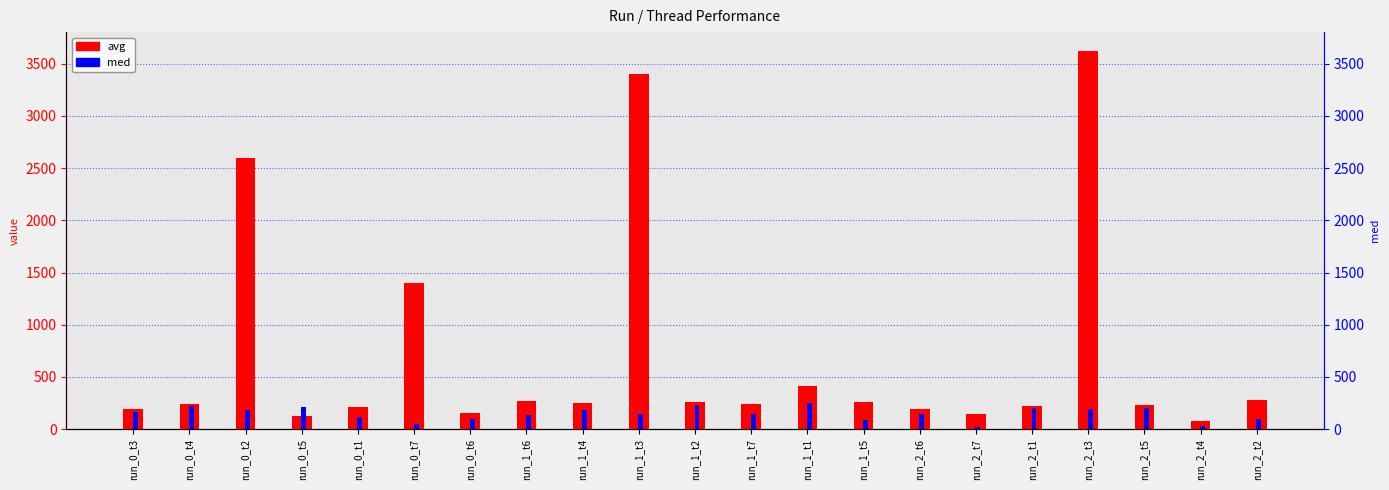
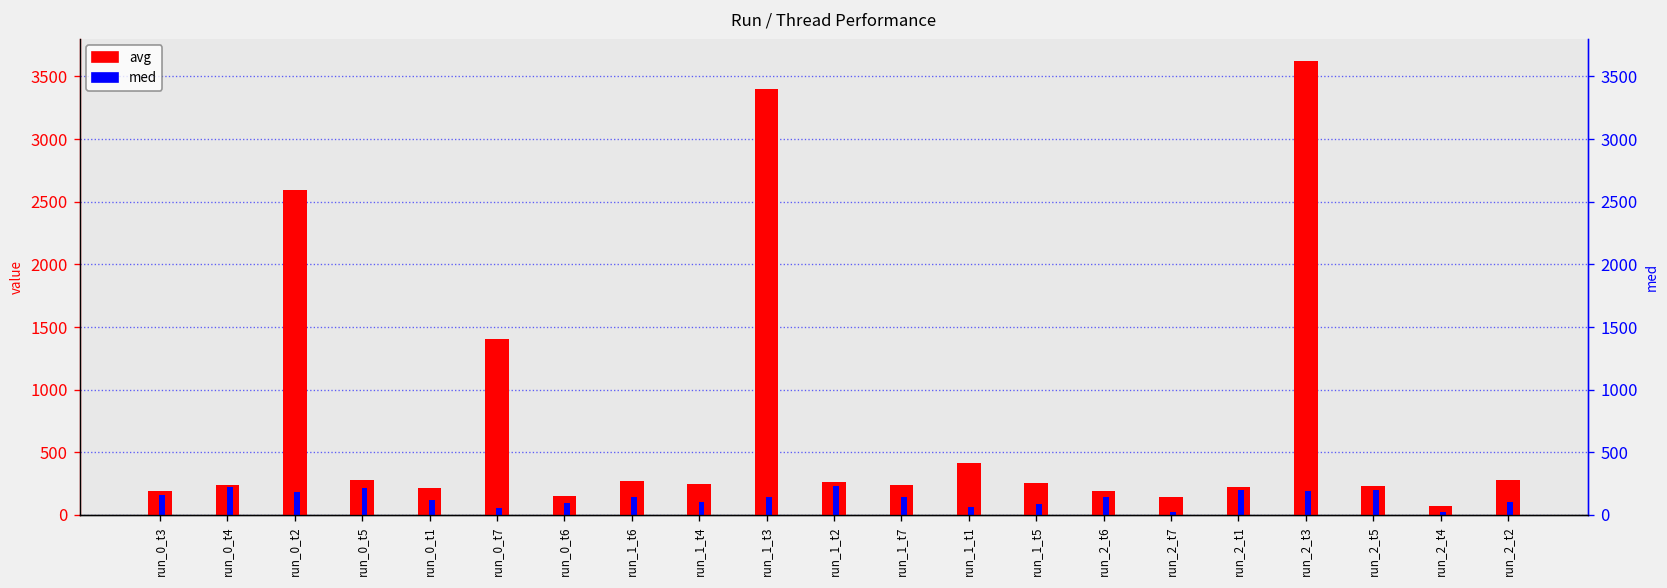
avg, run_0_t5: 120 -> 280
med, run_1_t4: 180 -> 100
med, run_1_t1: 260 -> 70
